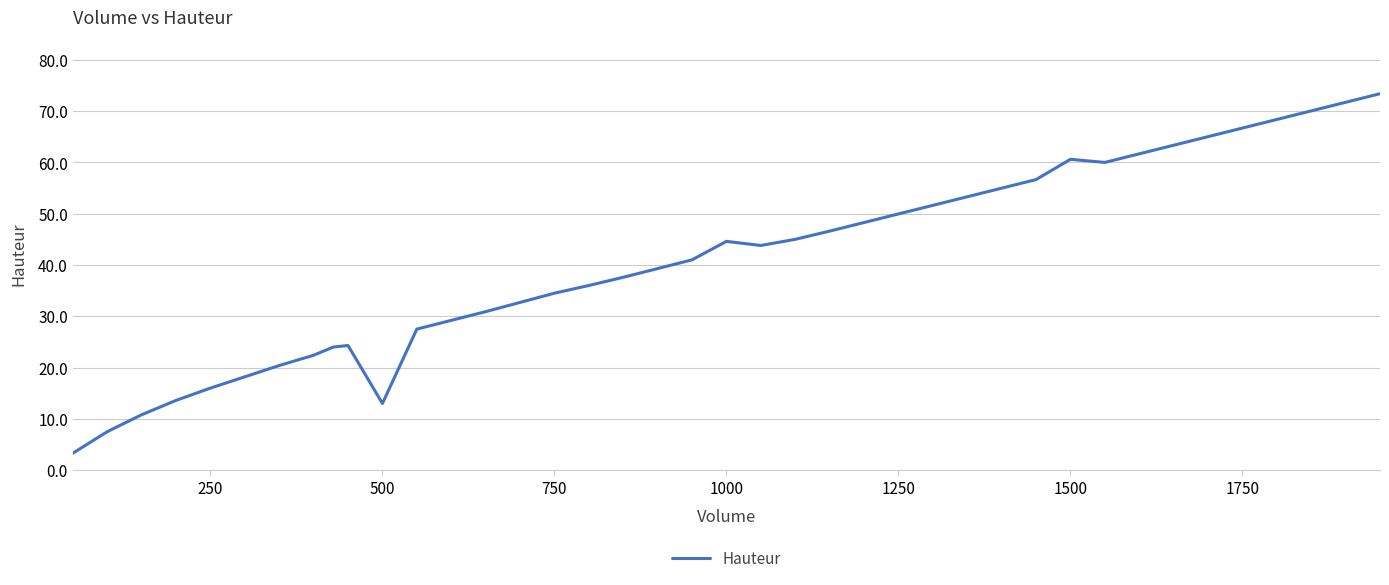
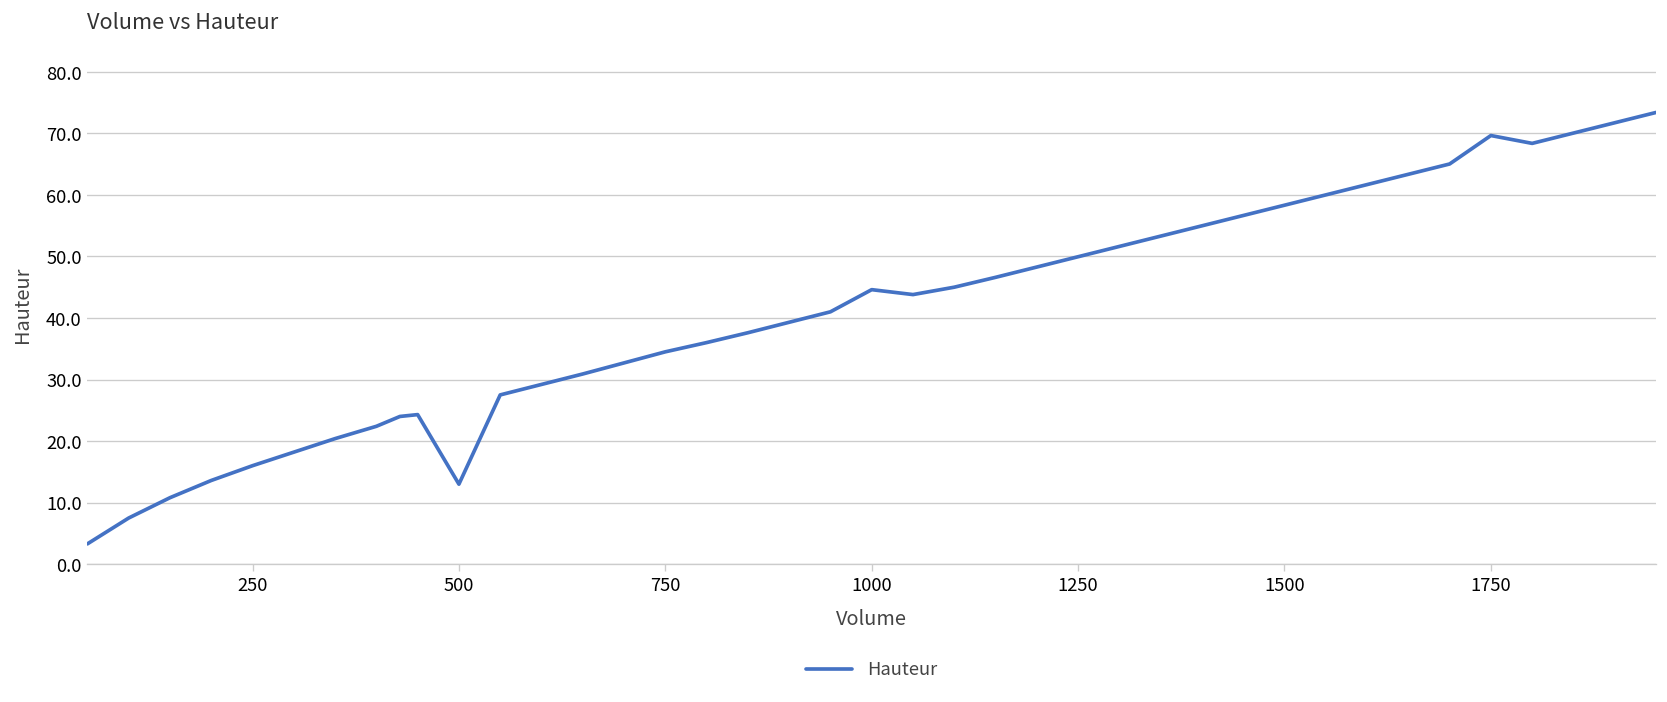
1500: 61 -> 58
1750: 67 -> 70
